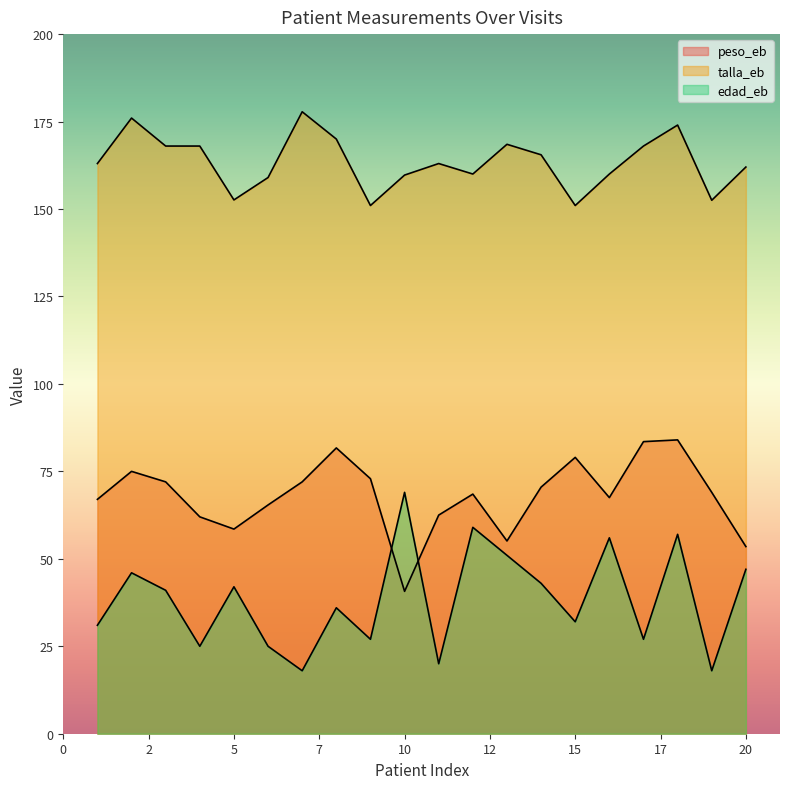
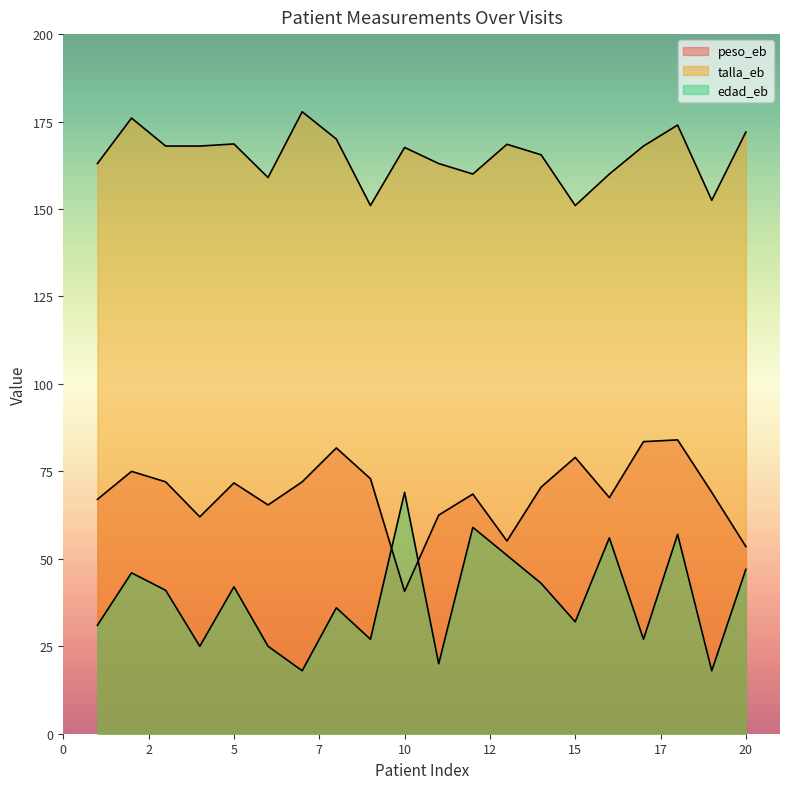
peso_eb, 5: 59 -> 72
talla_eb, 5: 153 -> 169
talla_eb, 10: 160 -> 168
talla_eb, 20: 162 -> 172
